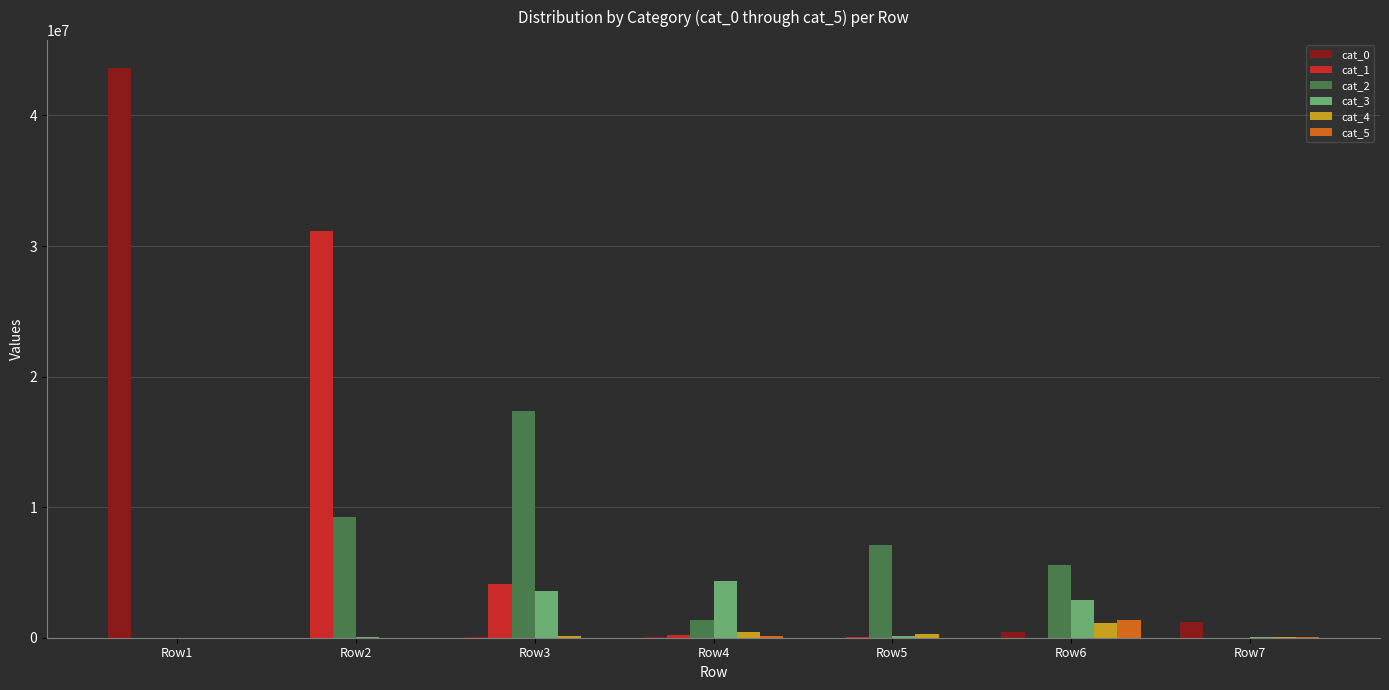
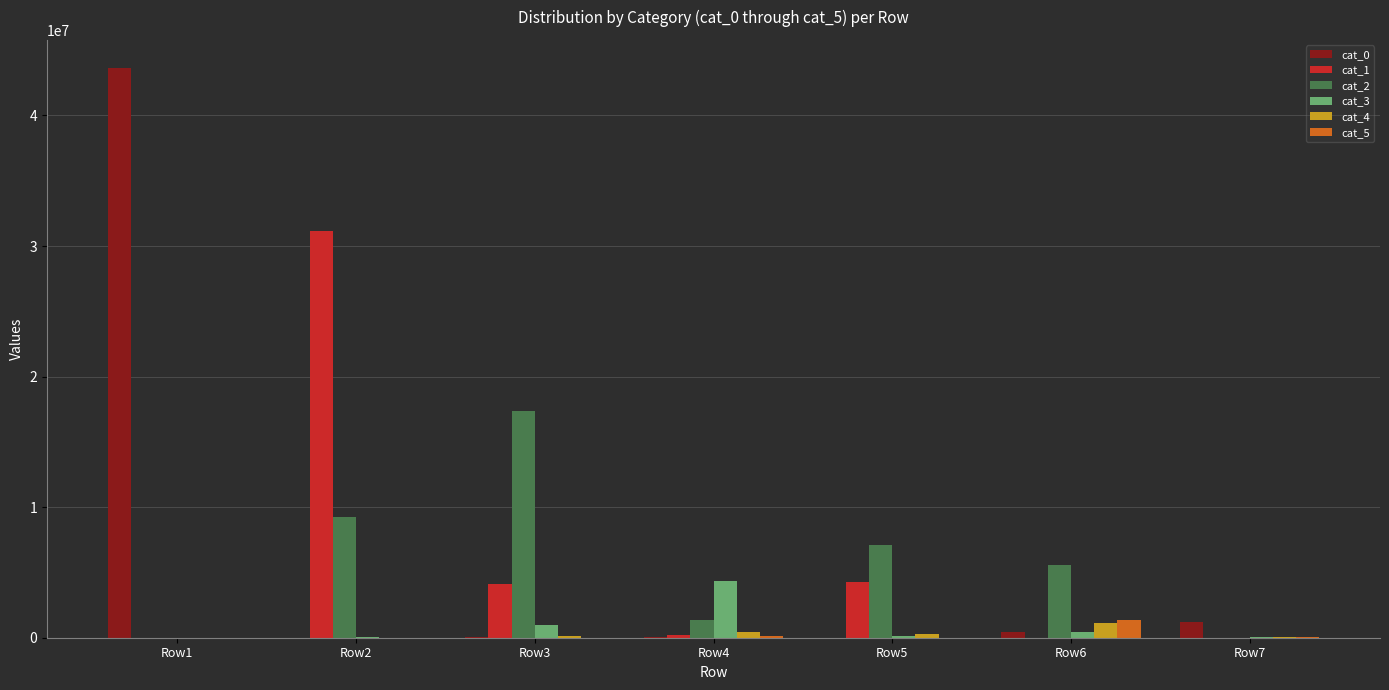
cat_3, Row3: 3600000 -> 1000000
cat_1, Row5: 100000 -> 4300000
cat_3, Row6: 2900000 -> 400000
